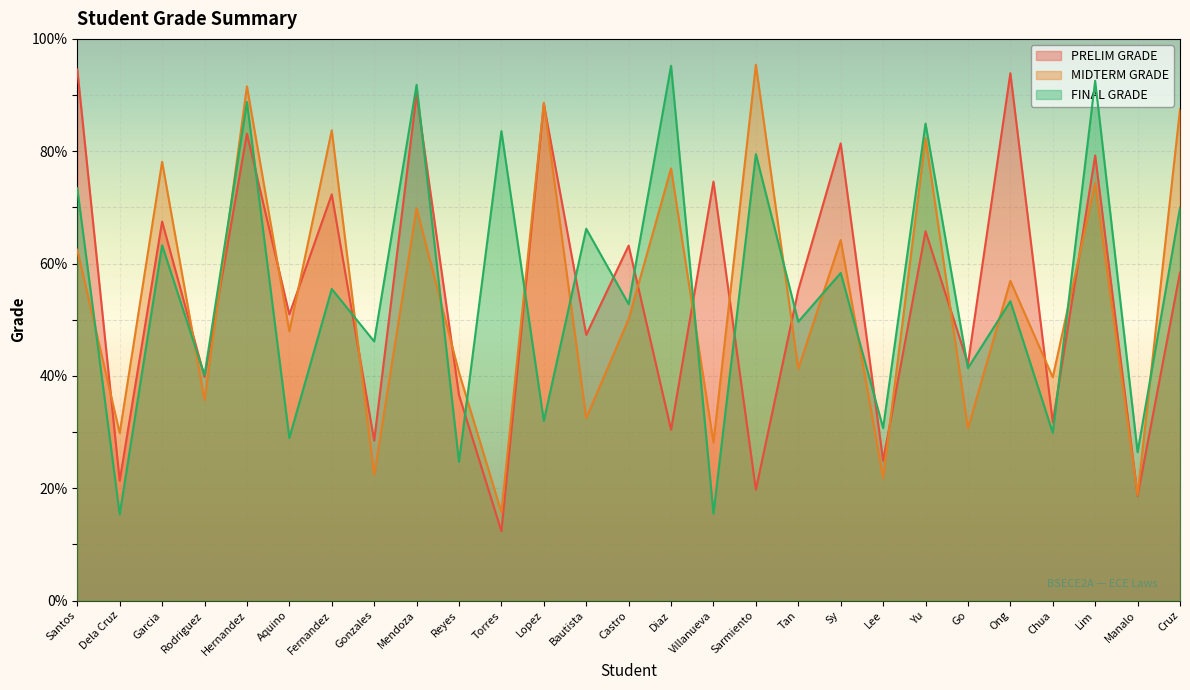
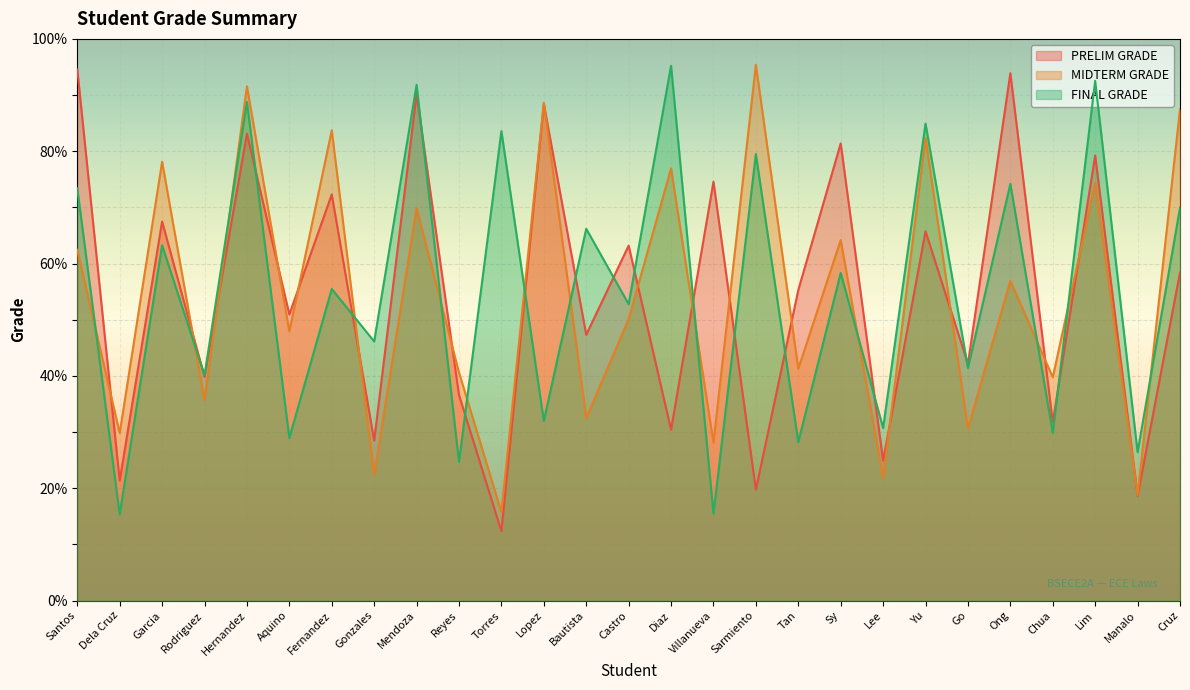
FINAL GRADE, Tan: 50% -> 28%
FINAL GRADE, Ong: 53% -> 74%
